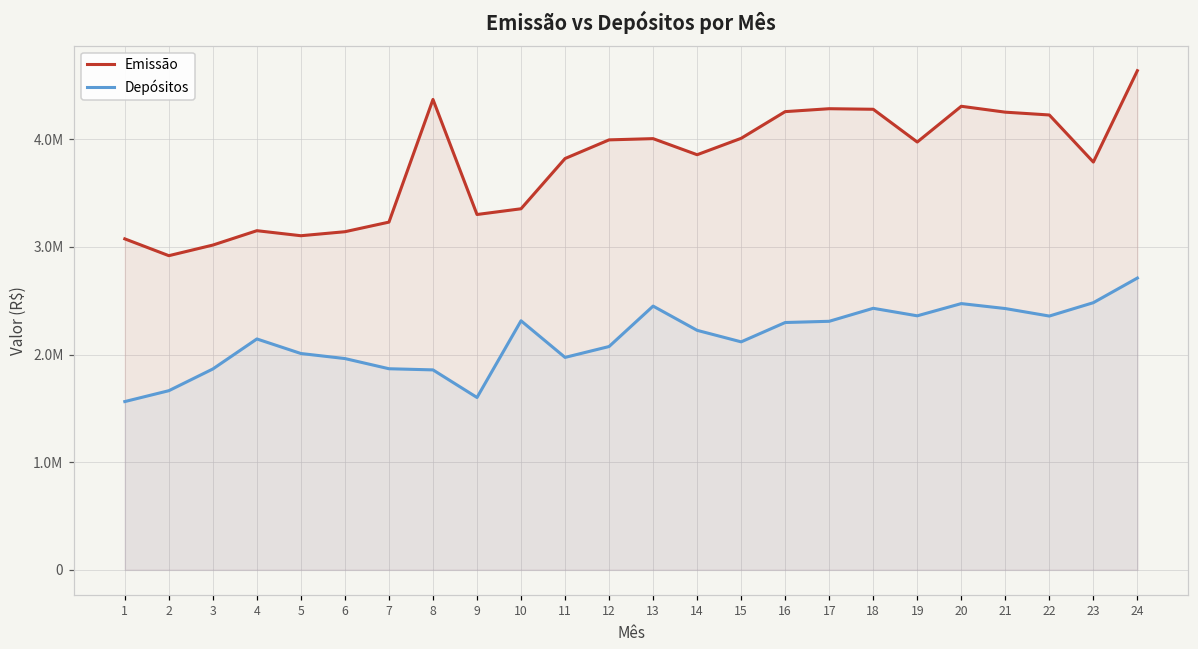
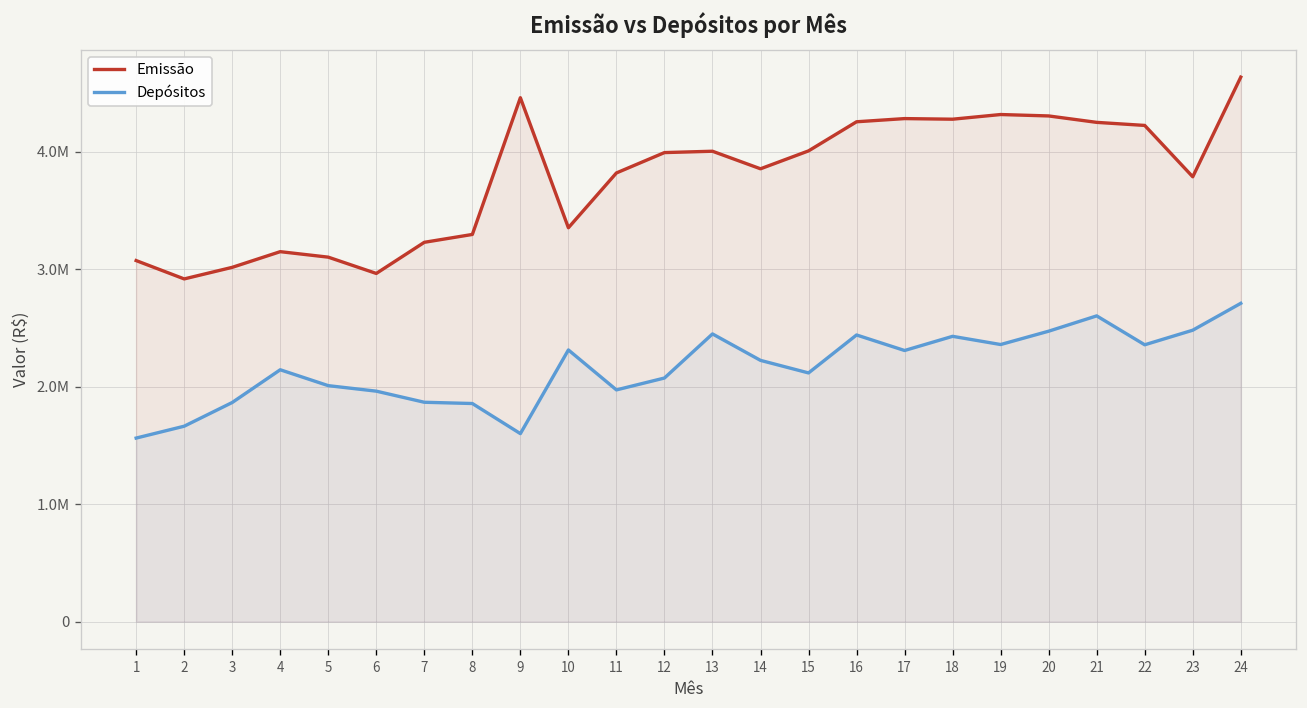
Emissão, 6: 3100000 -> 3000000
Emissão, 8: 4400000 -> 3300000
Emissão, 9: 3300000 -> 4500000
Depósitos, 16: 2300000 -> 2400000
Emissão, 19: 4000000 -> 4300000
Depósitos, 21: 2400000 -> 2600000
